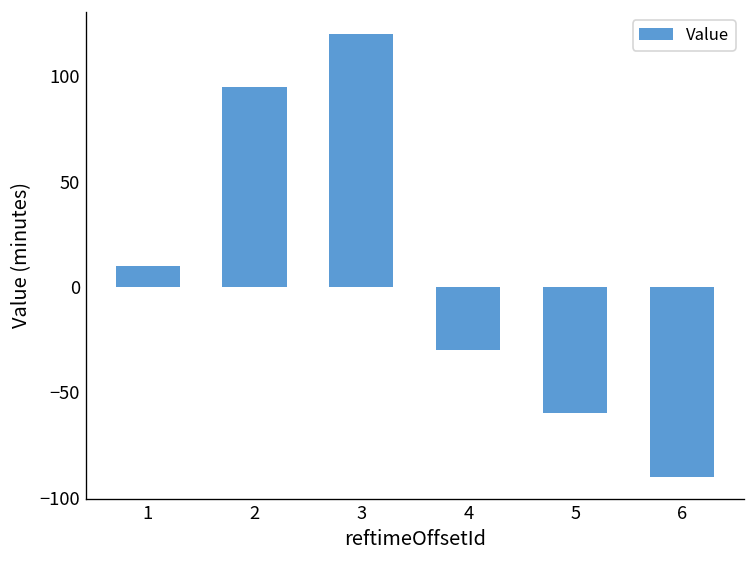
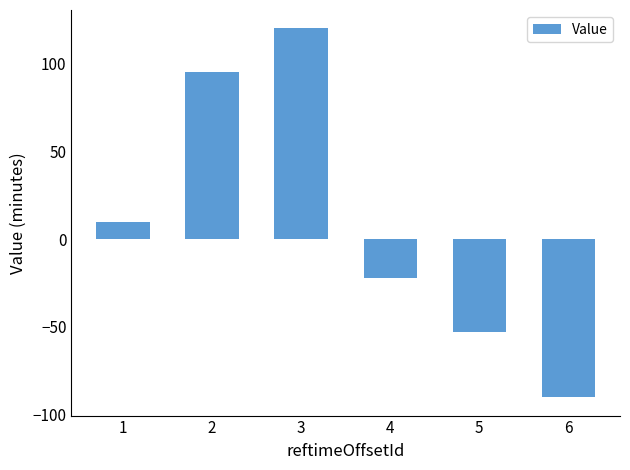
4: -30 -> -22
5: -60 -> -53
